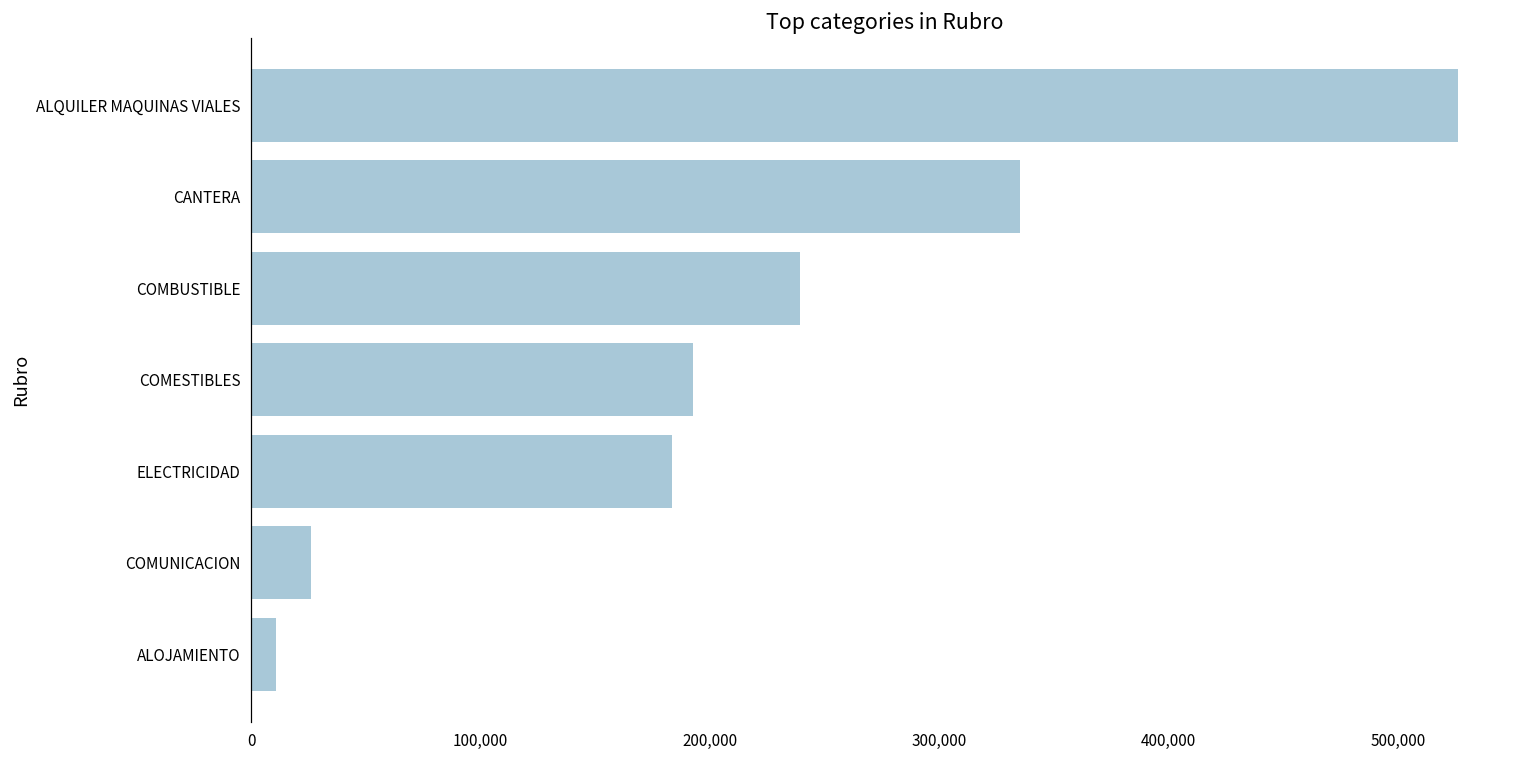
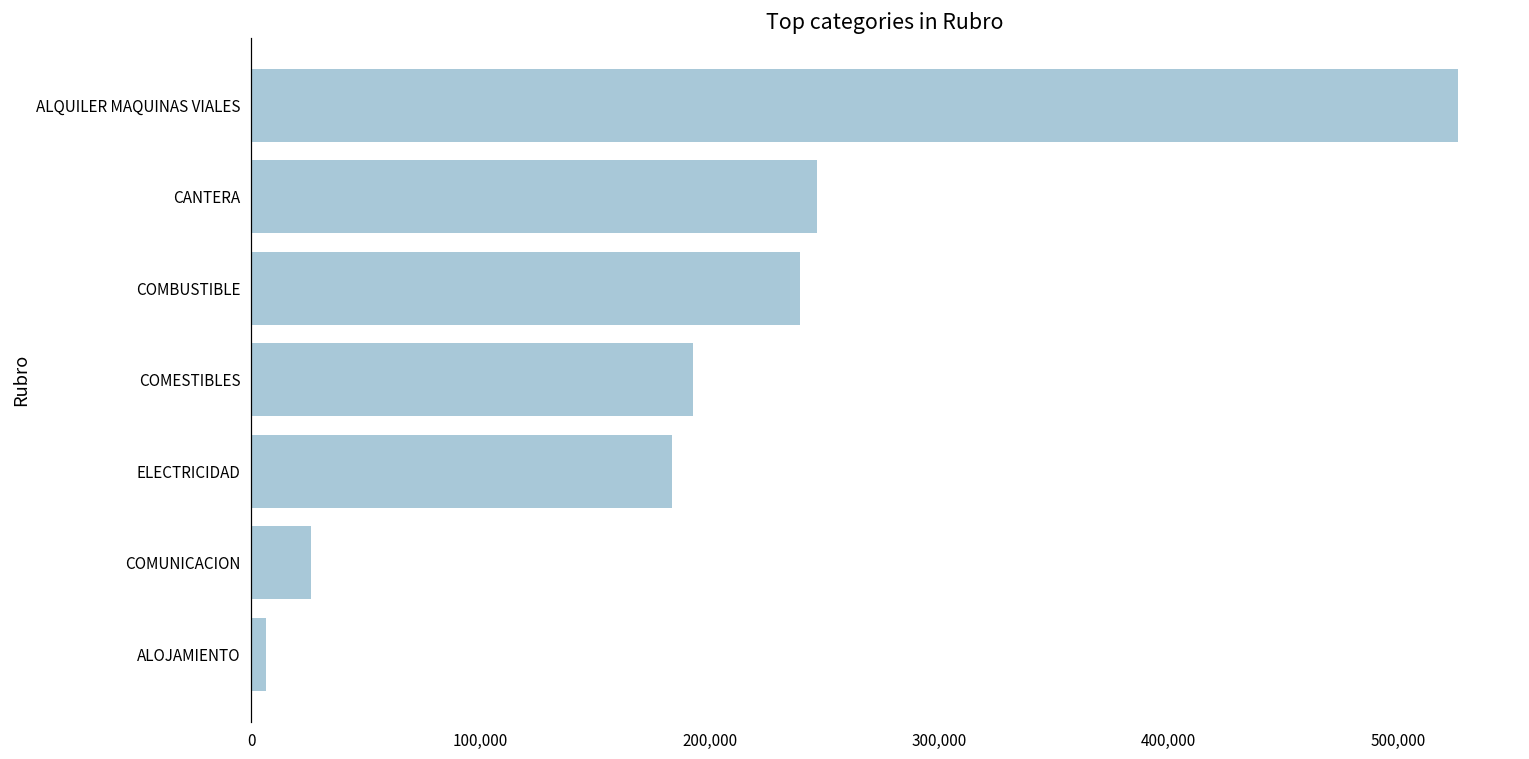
CANTERA: 335,000 -> 247,000
ALOJAMIENTO: 11,000 -> 6,000
